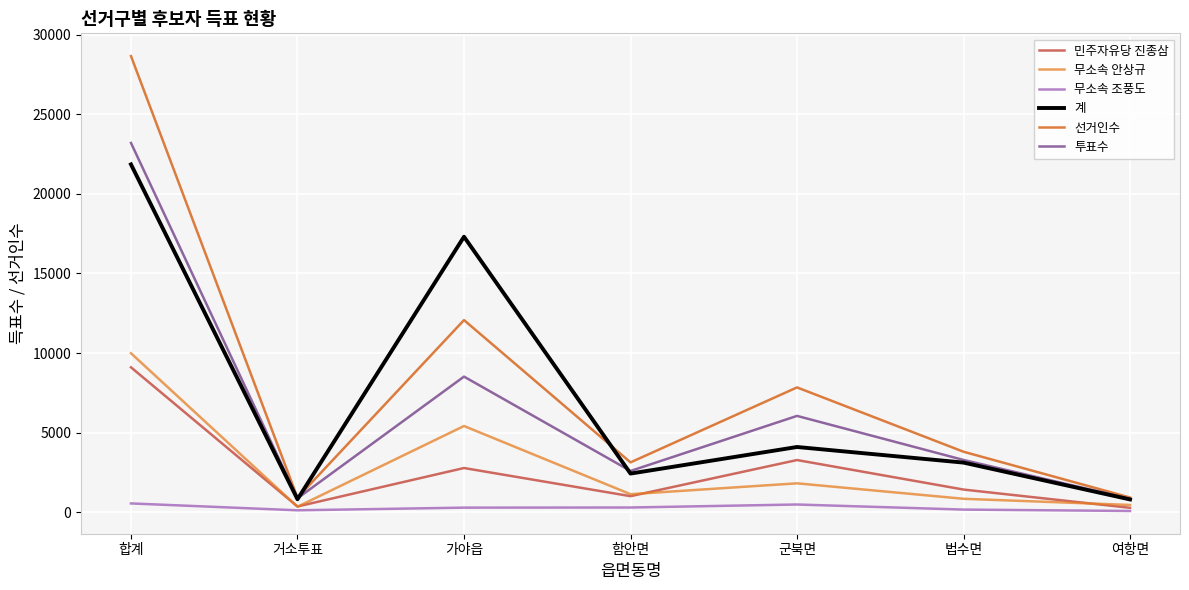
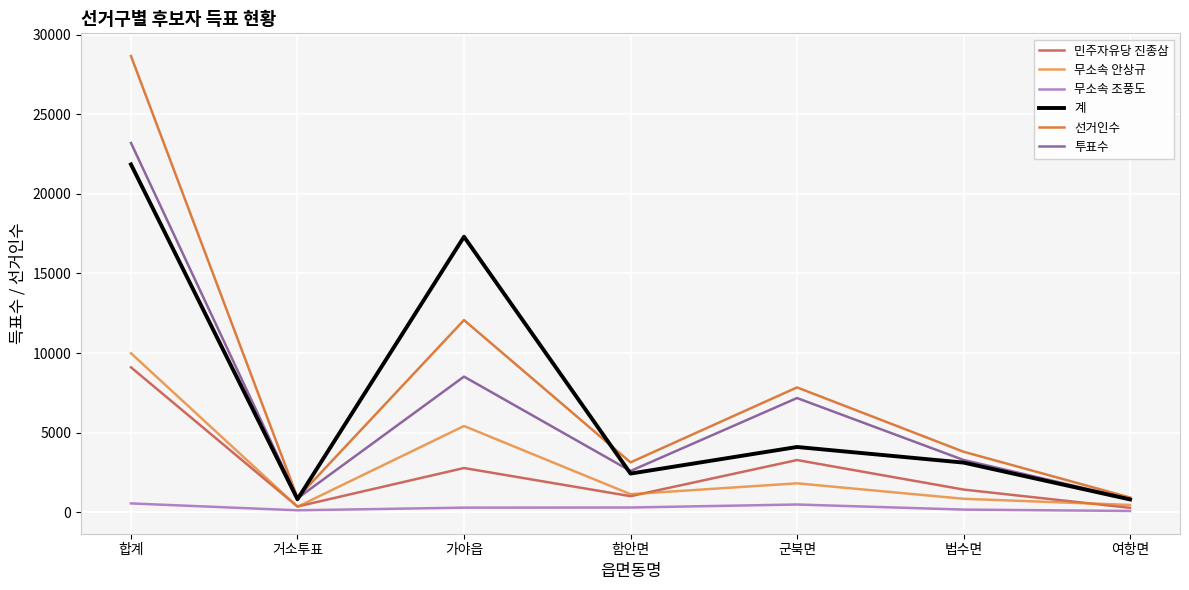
투표수, 군북면: 6100 -> 7200
